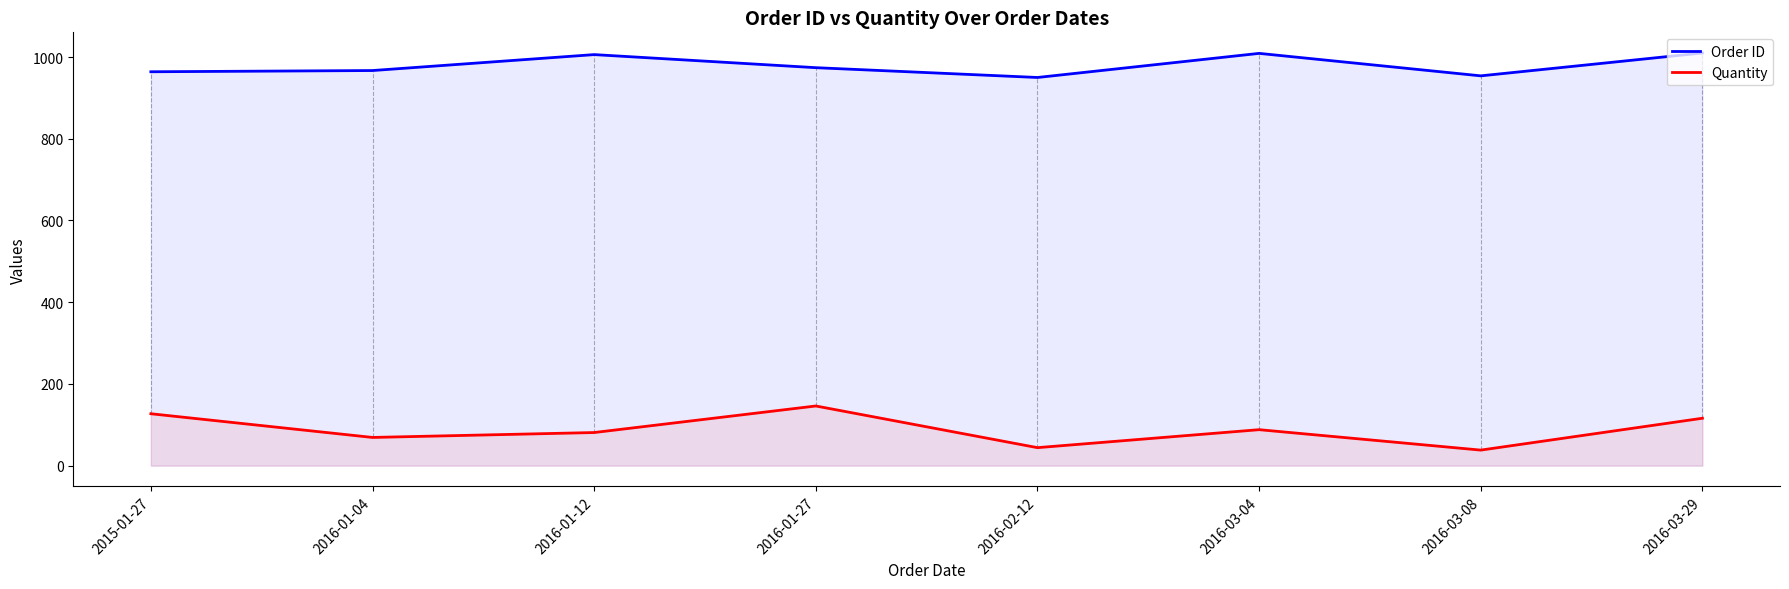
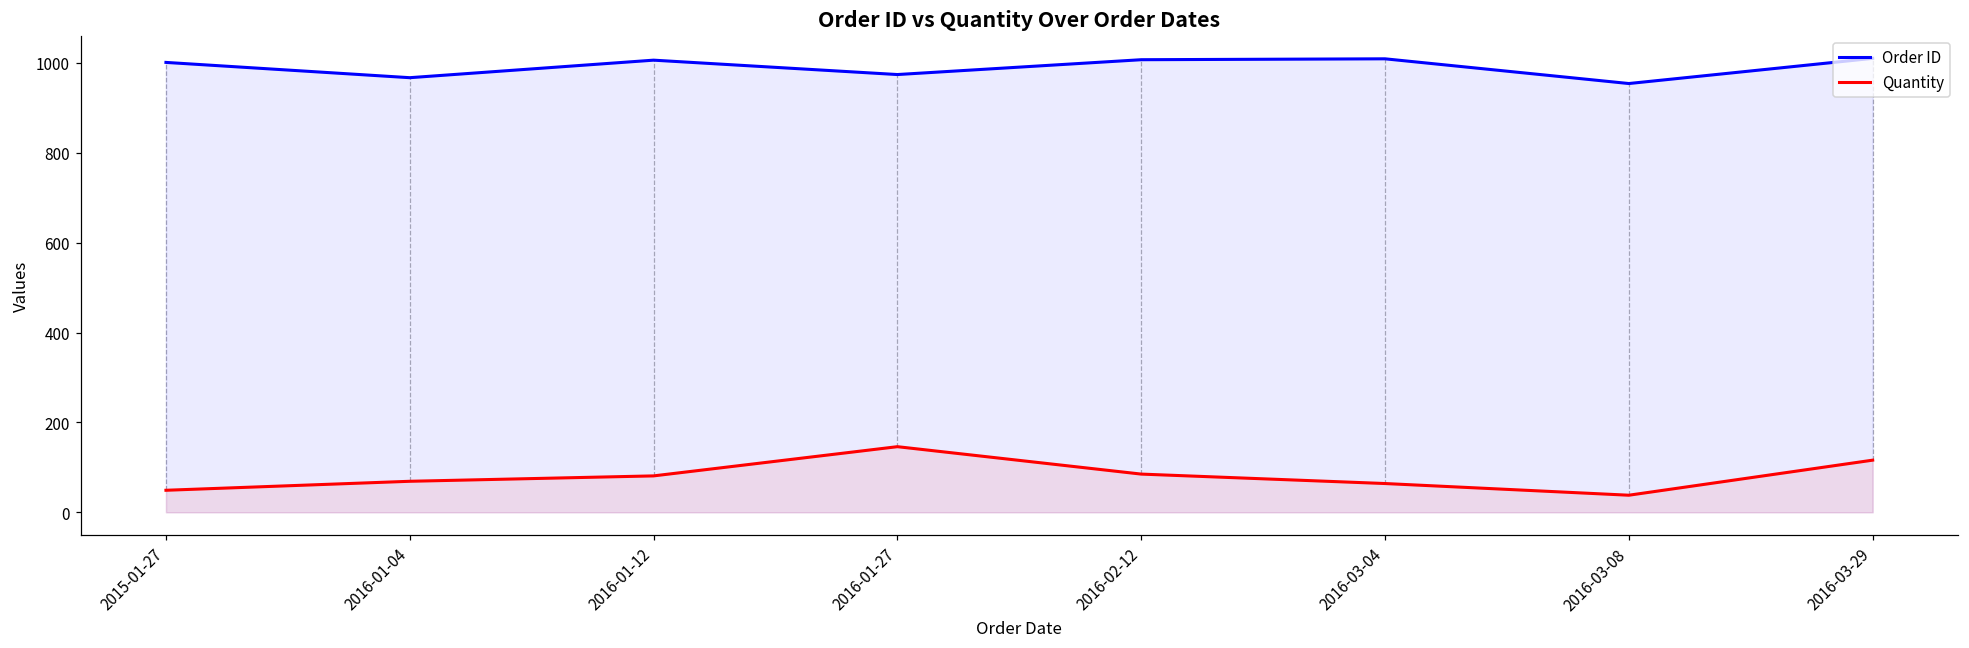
Order ID, 2015-01-27: 960 -> 1000
Quantity, 2015-01-27: 130 -> 50
Order ID, 2016-02-12: 950 -> 1010
Quantity, 2016-02-12: 40 -> 90
Quantity, 2016-03-04: 90 -> 60
